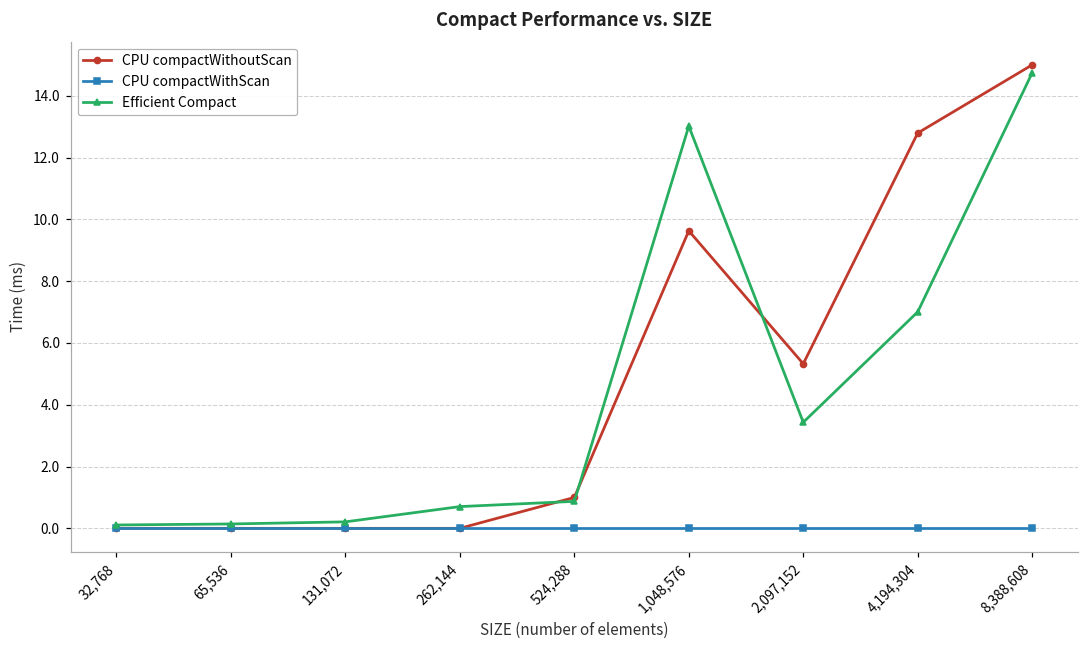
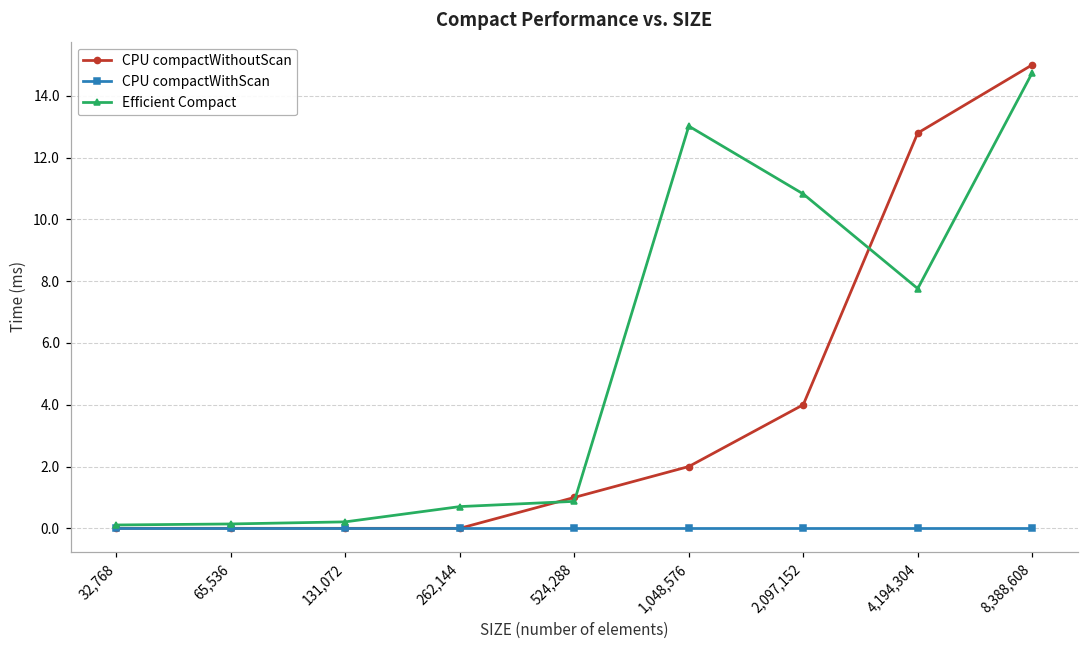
CPU compactWithoutScan, 1,048,576: 9.6 -> 2.0
CPU compactWithoutScan, 2,097,152: 5.3 -> 4.0
Efficient Compact, 2,097,152: 3.4 -> 10.8
Efficient Compact, 4,194,304: 7.0 -> 7.8
